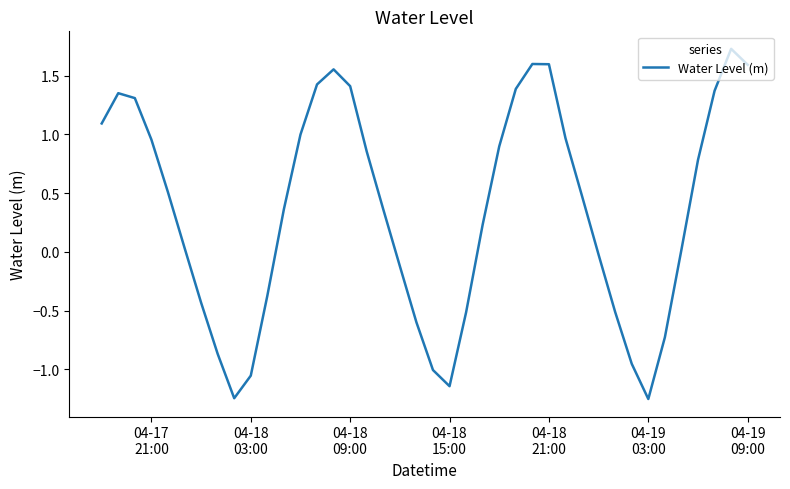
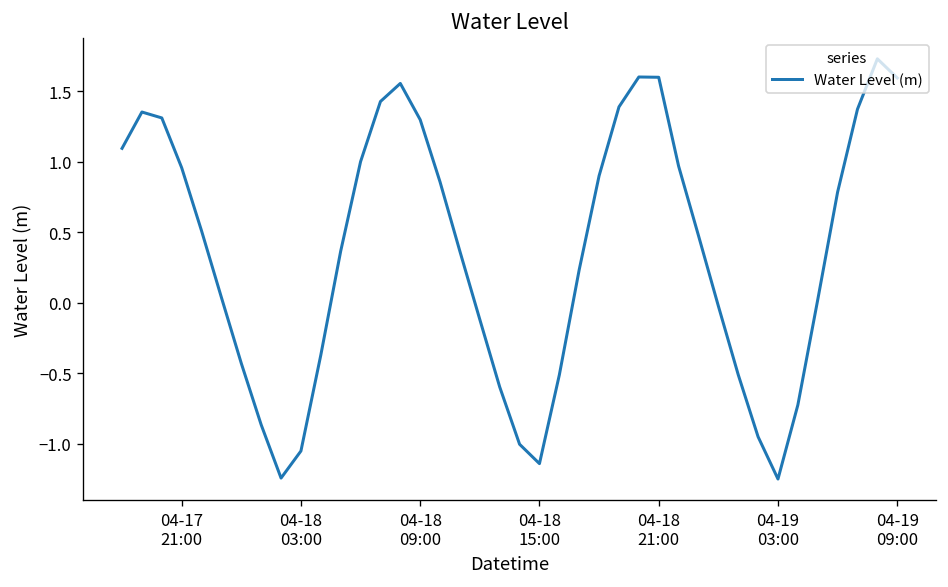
04-18 09:00: 1.41 -> 1.30
